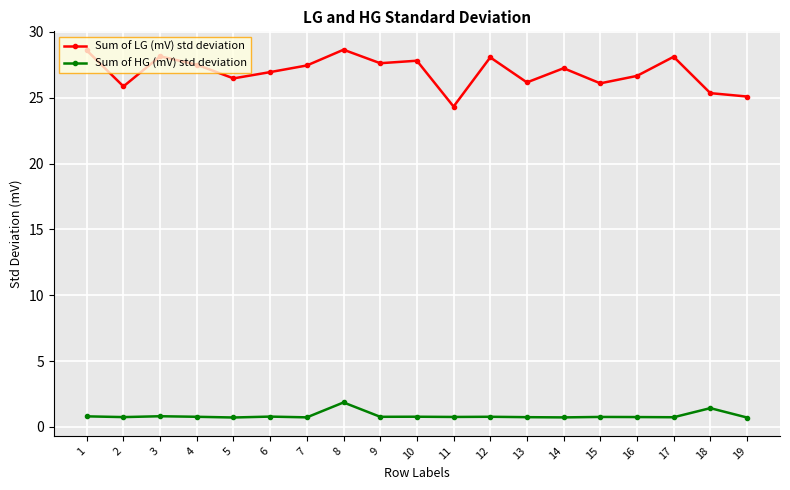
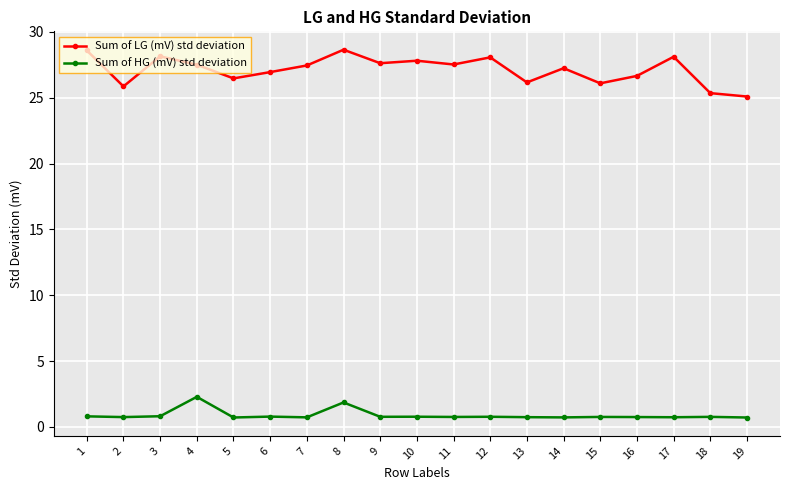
Sum of HG (mV) std deviation, 4: 0.8 -> 2.3
Sum of LG (mV) std deviation, 11: 24.3 -> 27.5
Sum of HG (mV) std deviation, 18: 1.4 -> 0.8
